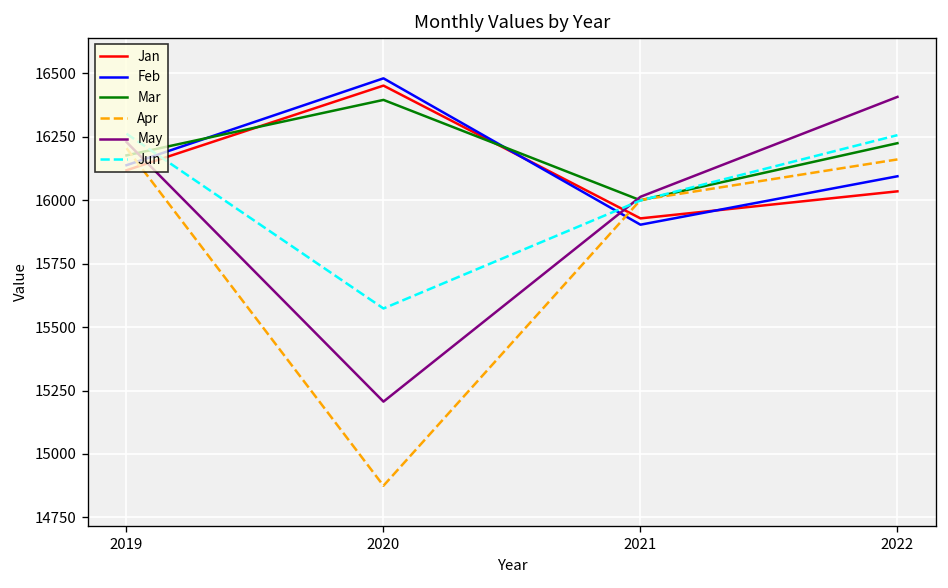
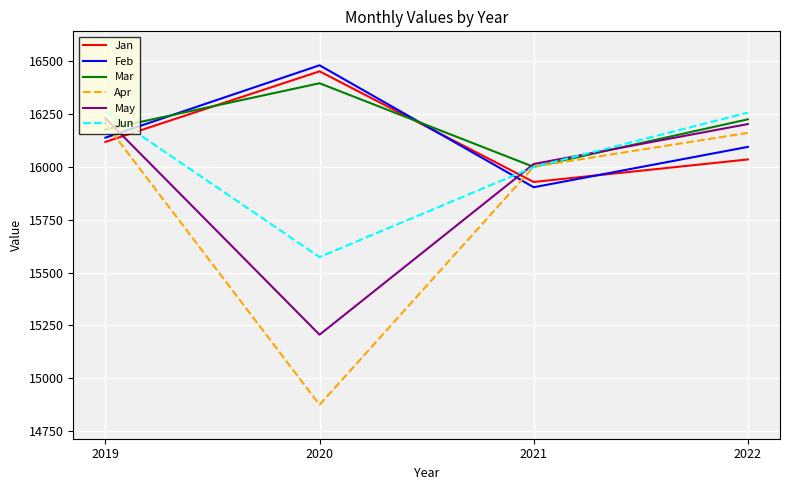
May, 2022: 16410 -> 16200
